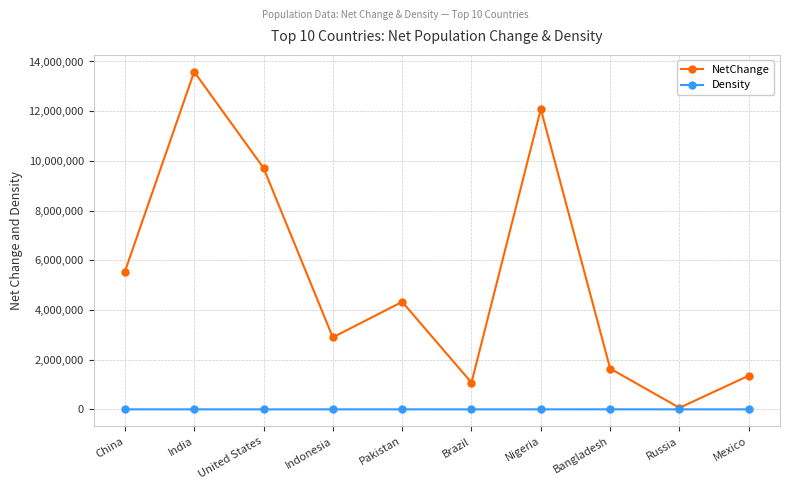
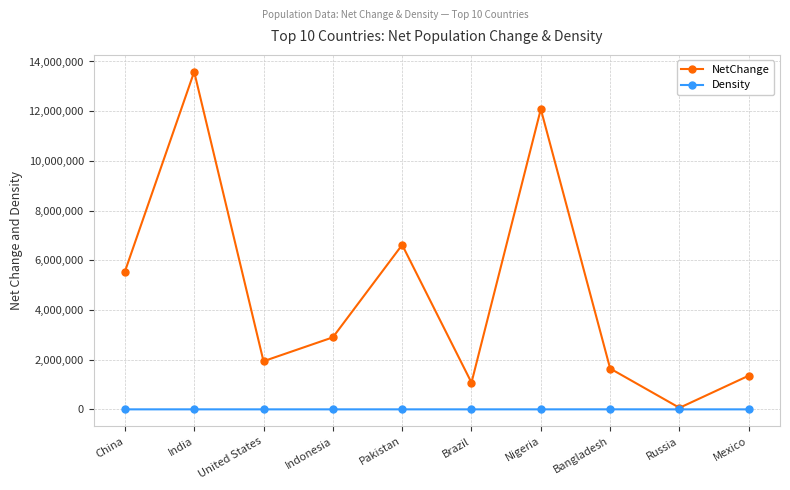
NetChange, United States: 9,700,000 -> 1,900,000
NetChange, Pakistan: 4,300,000 -> 6,600,000
